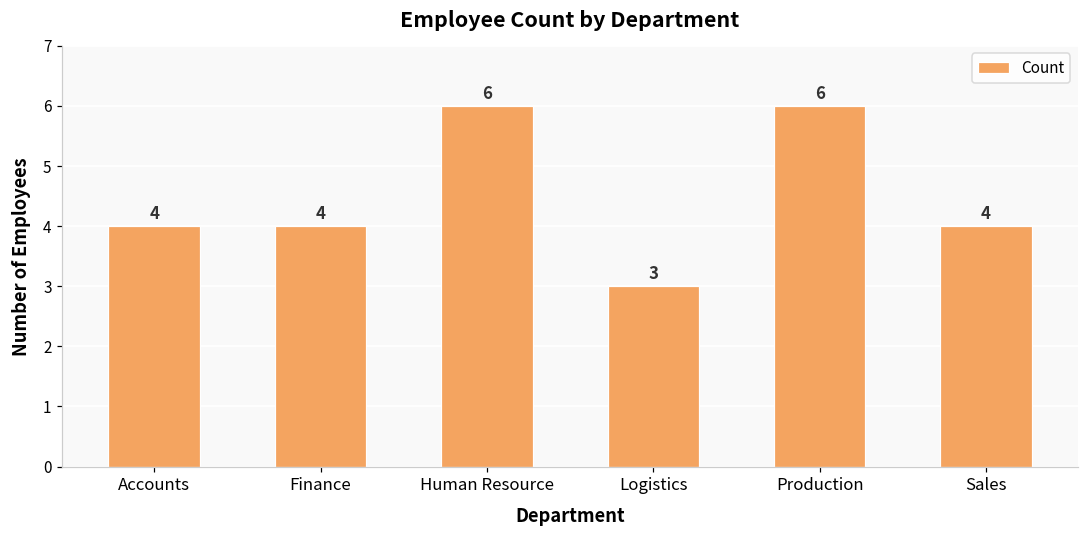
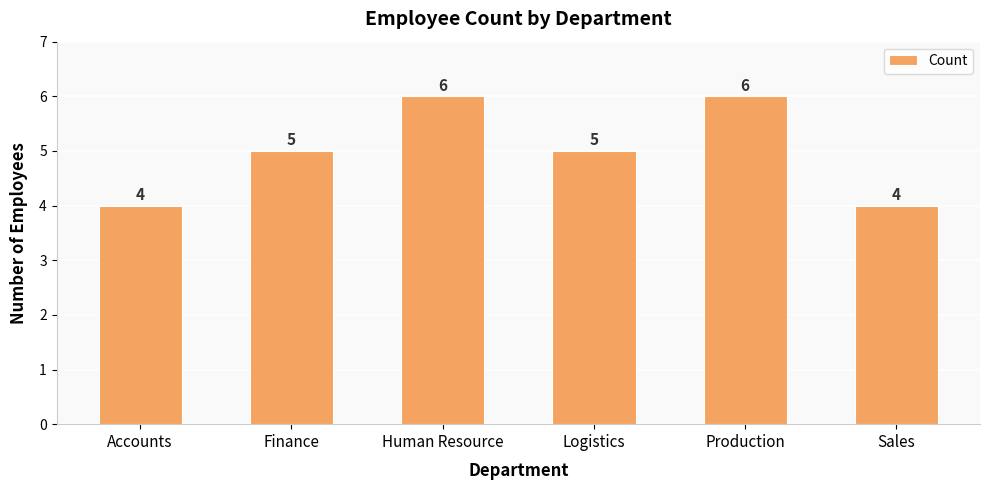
Finance: 4 -> 5
Logistics: 3 -> 5
